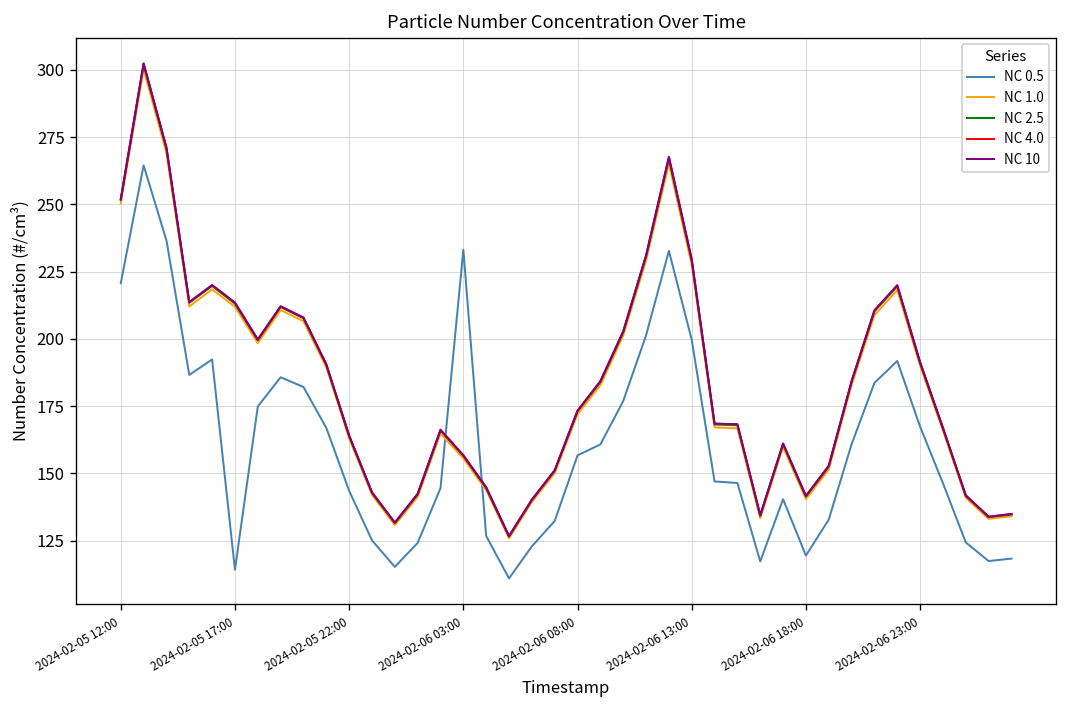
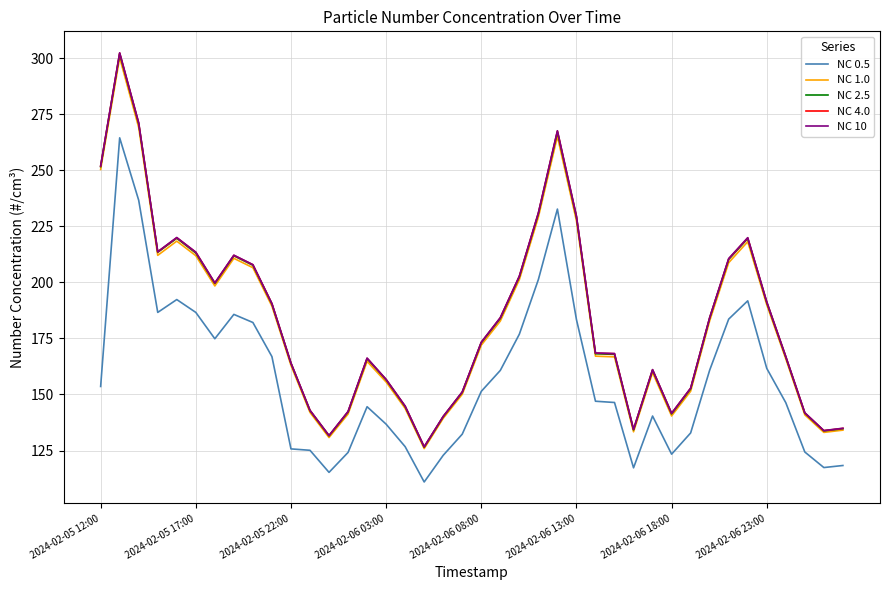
NC 0.5, 2024-02-05 12:00: 221 -> 154
NC 0.5, 2024-02-05 17:00: 114 -> 187
NC 0.5, 2024-02-05 22:00: 144 -> 126
NC 0.5, 2024-02-06 03:00: 233 -> 137
NC 0.5, 2024-02-06 08:00: 157 -> 151
NC 0.5, 2024-02-06 13:00: 200 -> 183
NC 0.5, 2024-02-06 18:00: 119 -> 123
NC 0.5, 2024-02-06 23:00: 167 -> 162
